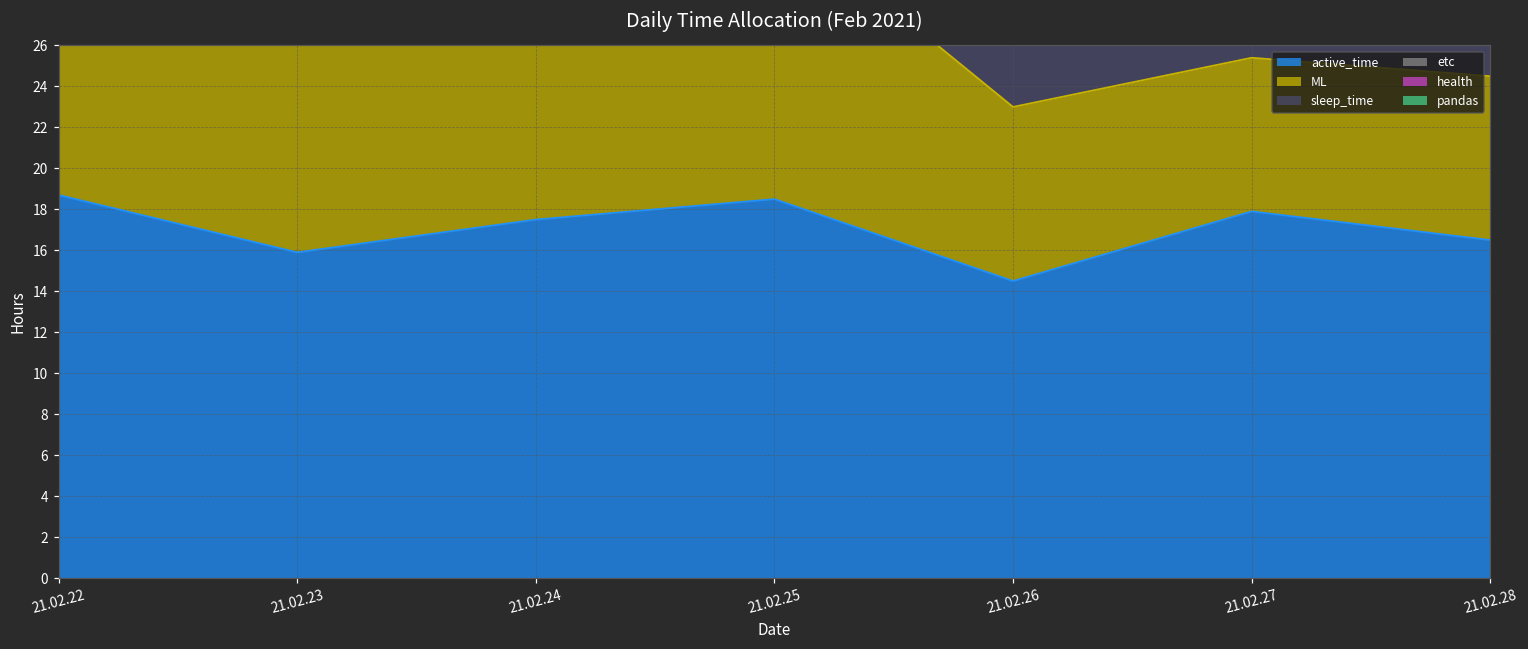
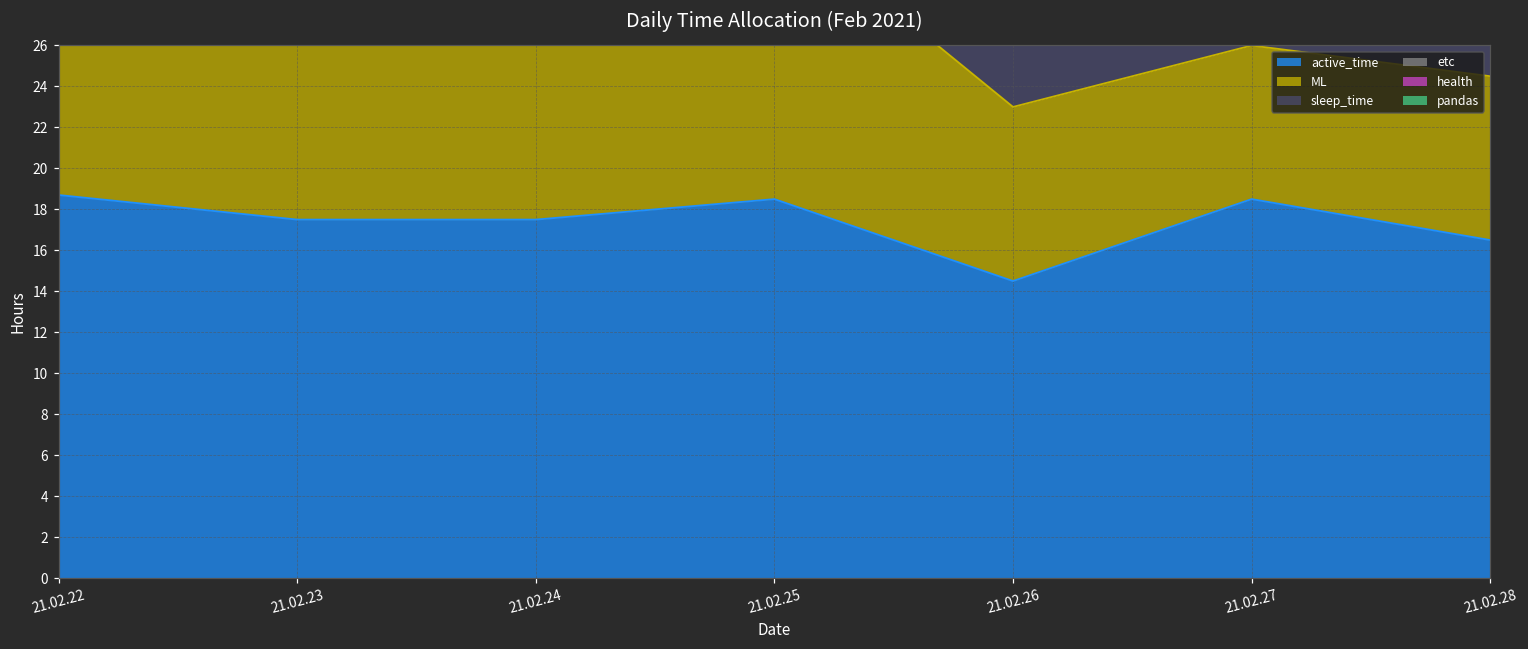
active_time, 21.02.23: 15.9 -> 17.5
active_time, 21.02.27: 17.9 -> 18.5
